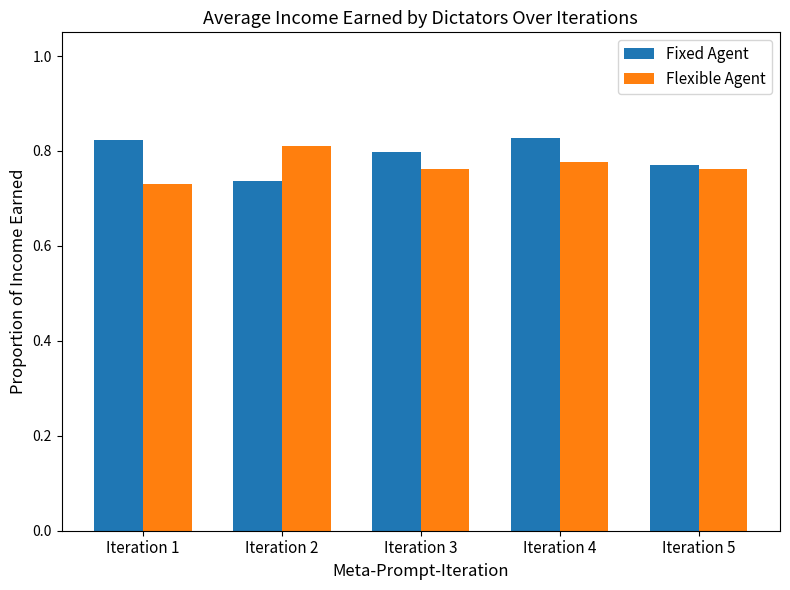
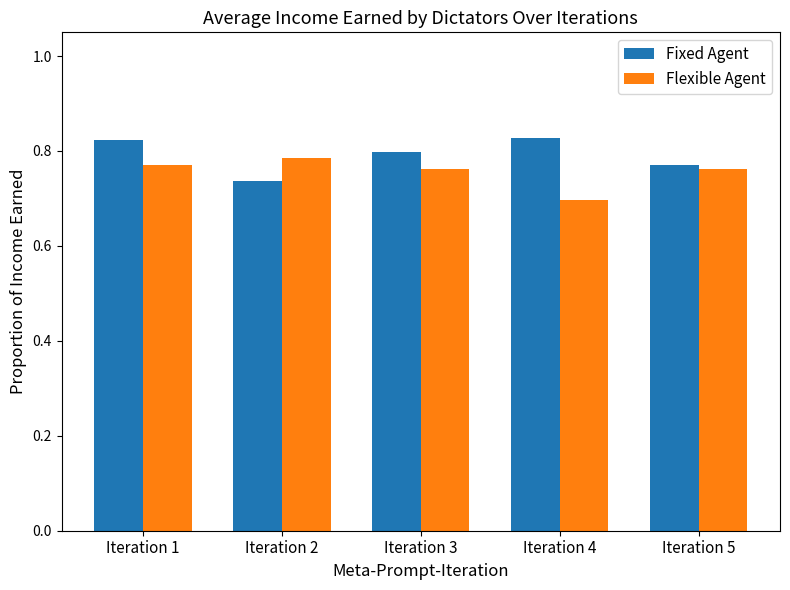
Flexible Agent, Iteration 1: 0.73 -> 0.77
Flexible Agent, Iteration 2: 0.81 -> 0.79
Flexible Agent, Iteration 4: 0.78 -> 0.70
